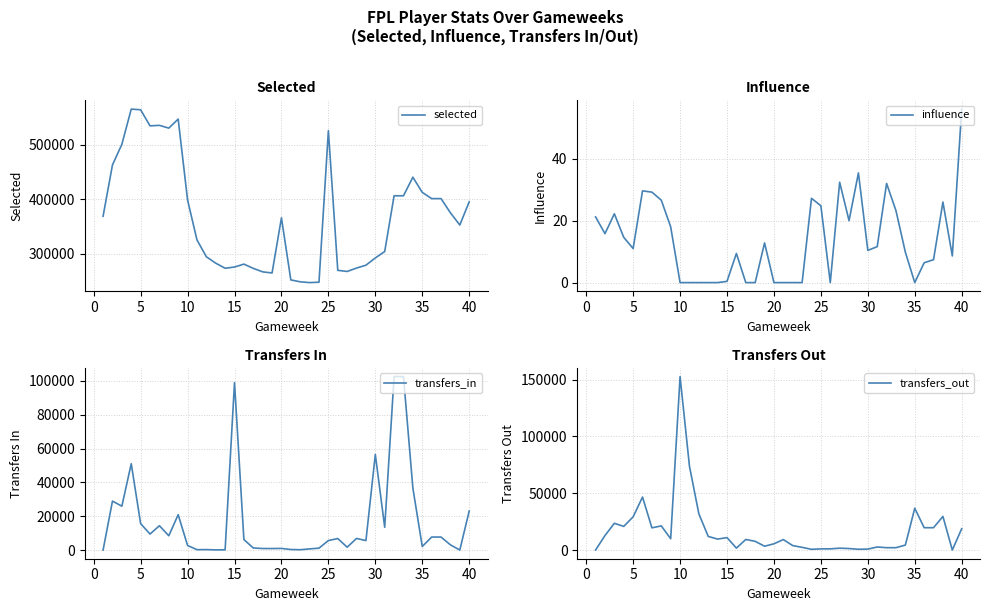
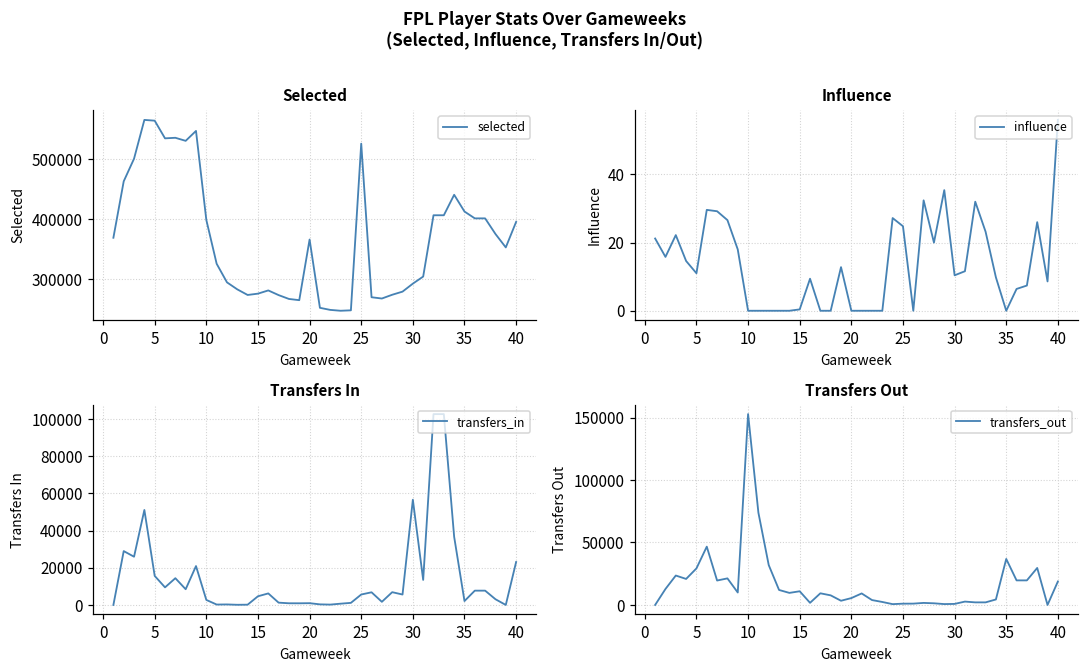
Transfers In, 15: 99000 -> 5000
